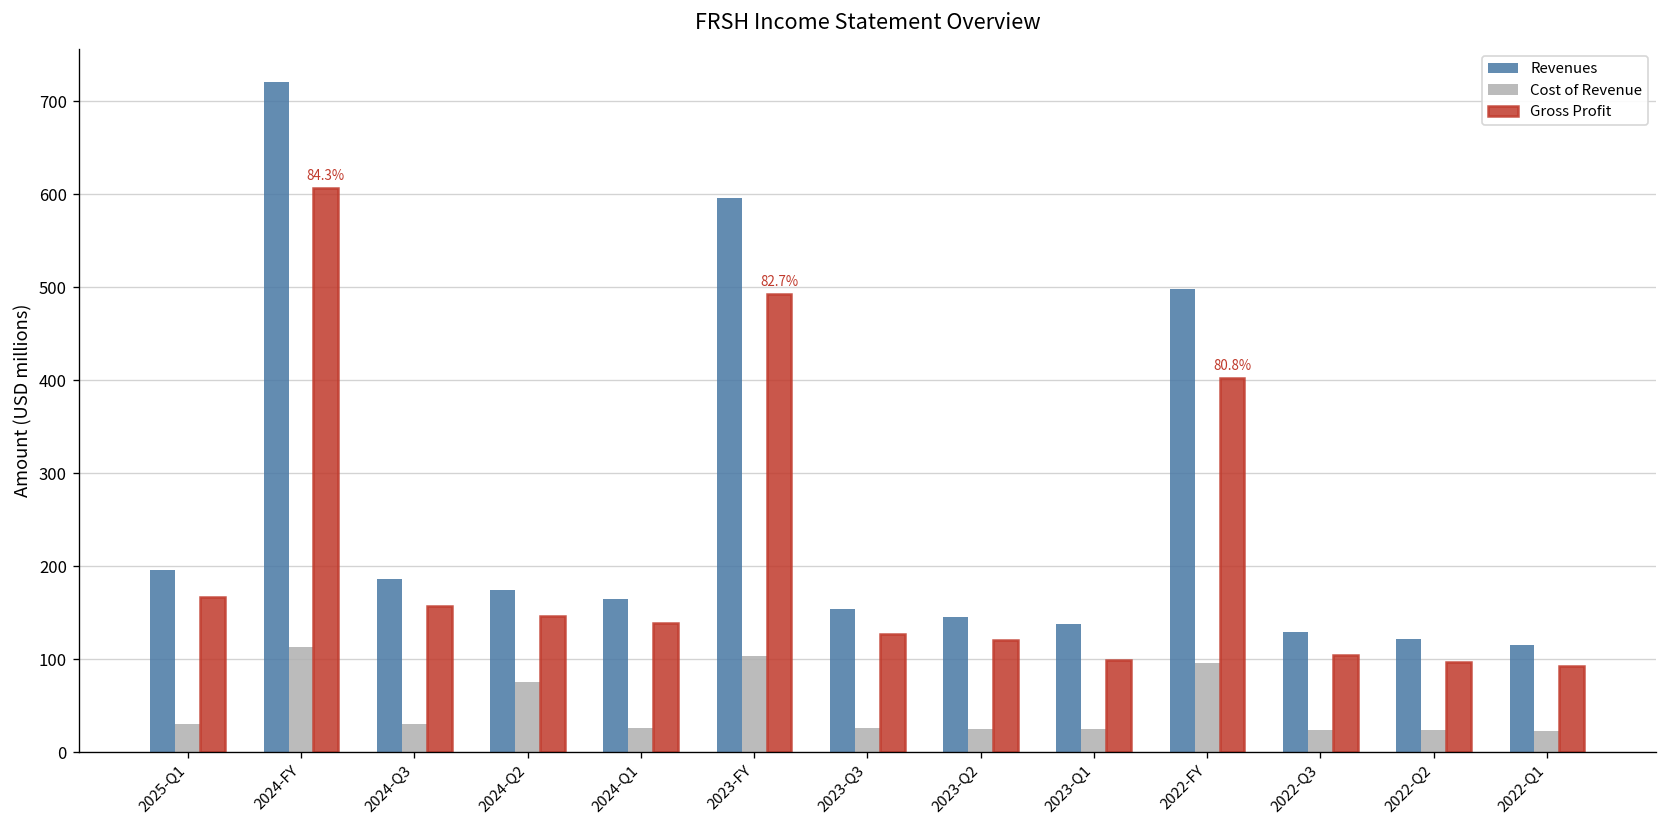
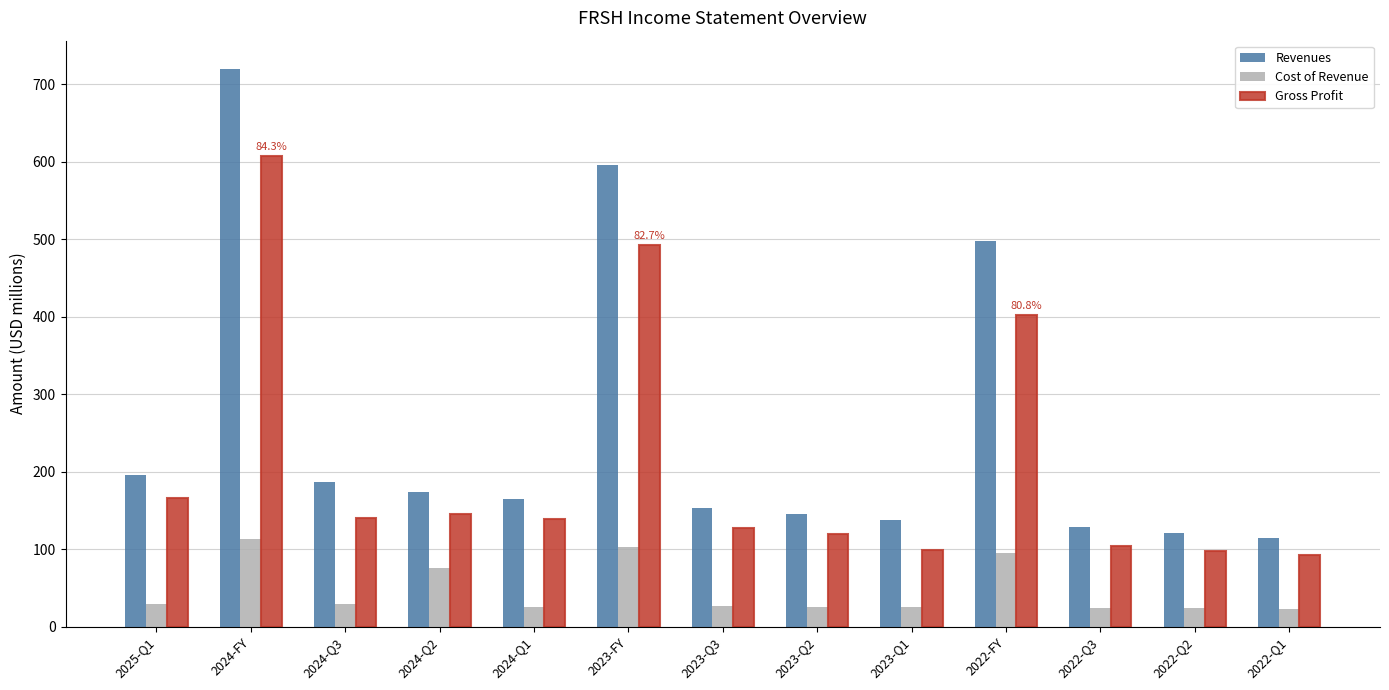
Gross Profit, 2024-Q3: 160 -> 140
